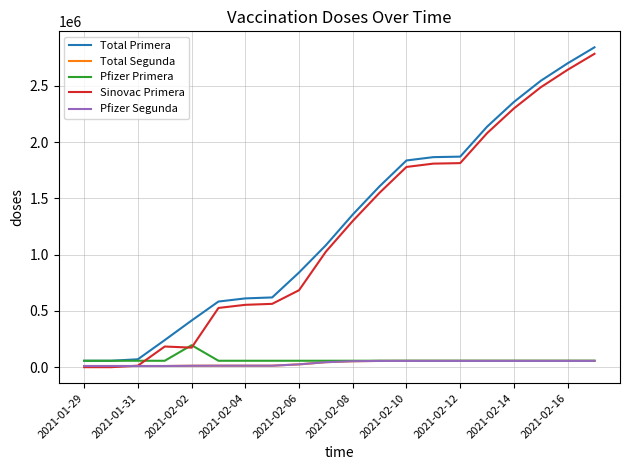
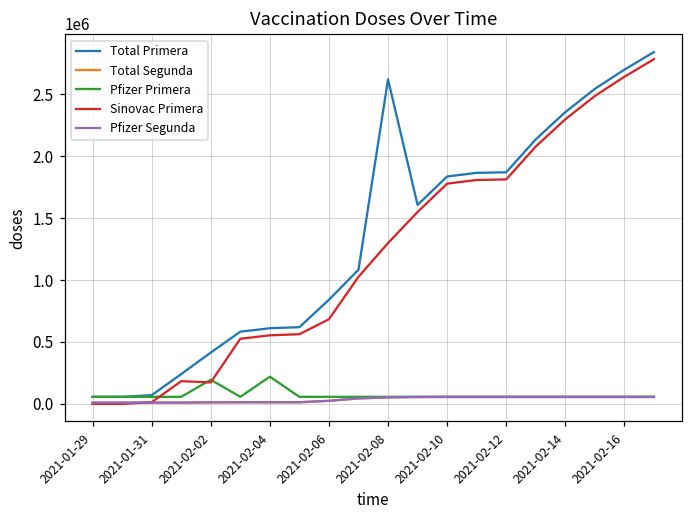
Pfizer Primera, 2021-02-04: 60000 -> 220000
Total Primera, 2021-02-08: 1360000 -> 2620000
